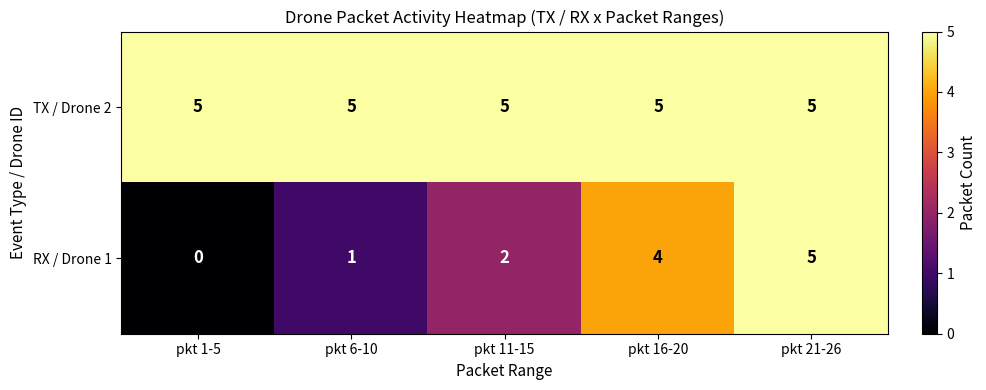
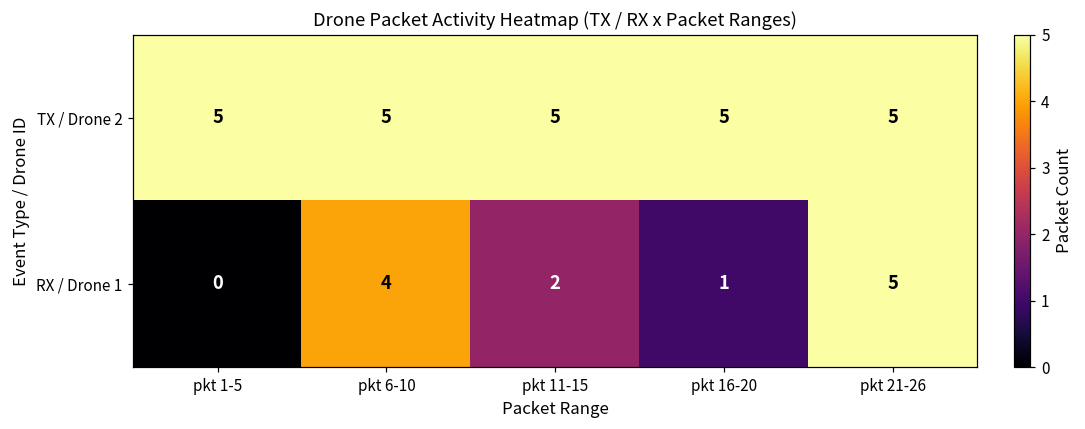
RX / Drone 1, pkt 6-10: 1 -> 4
RX / Drone 1, pkt 16-20: 4 -> 1
